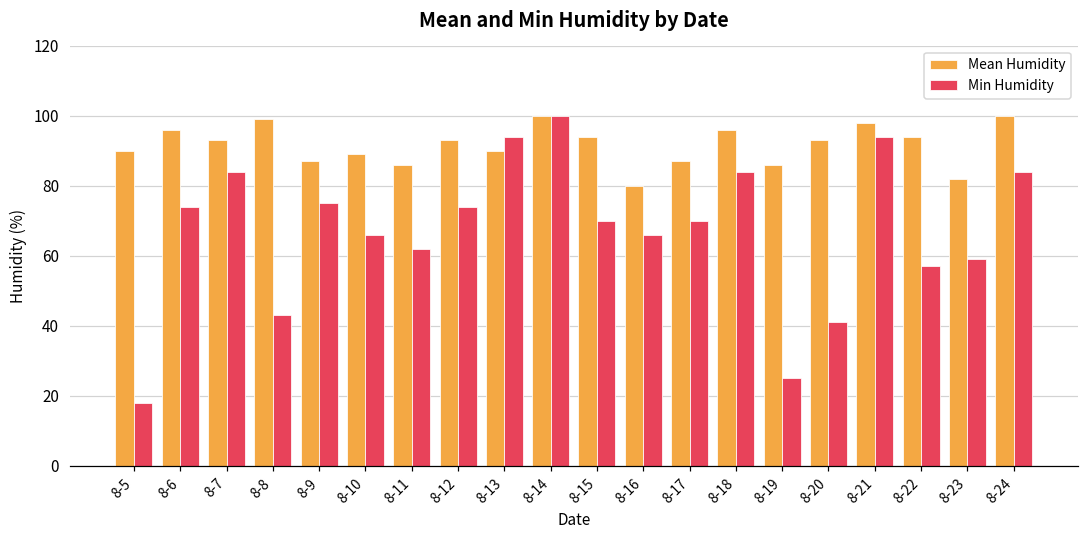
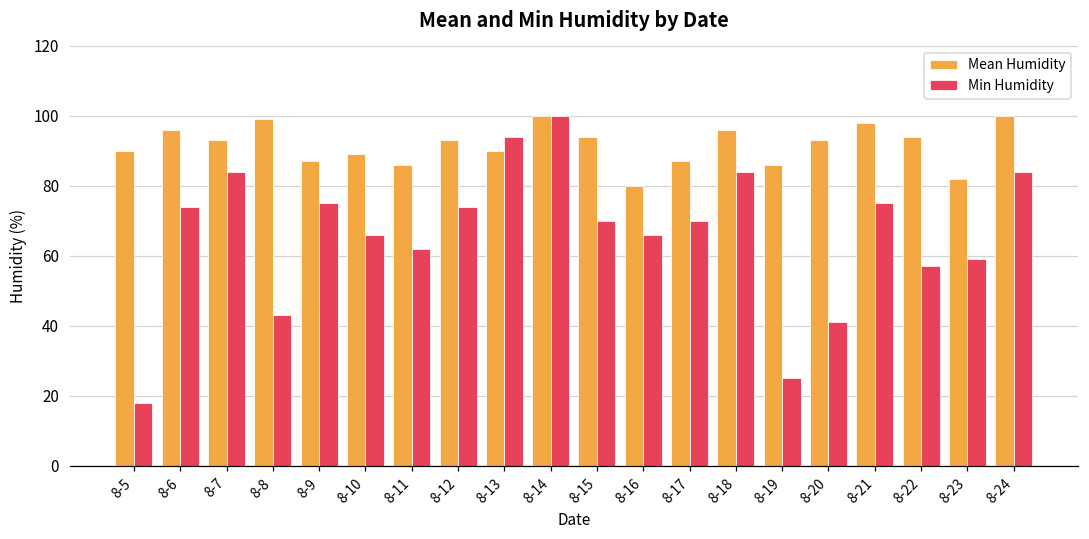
Min Humidity, 8-21: 94 -> 75
